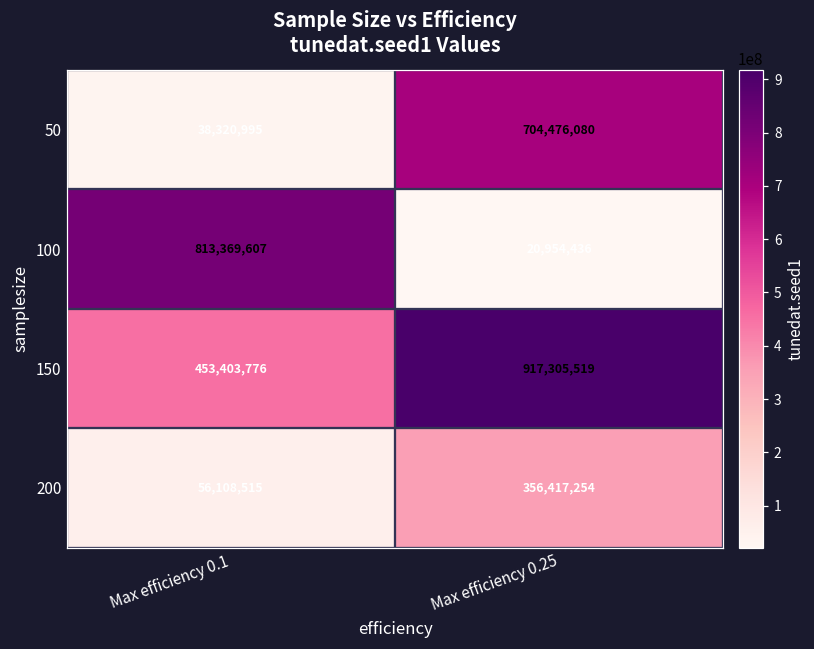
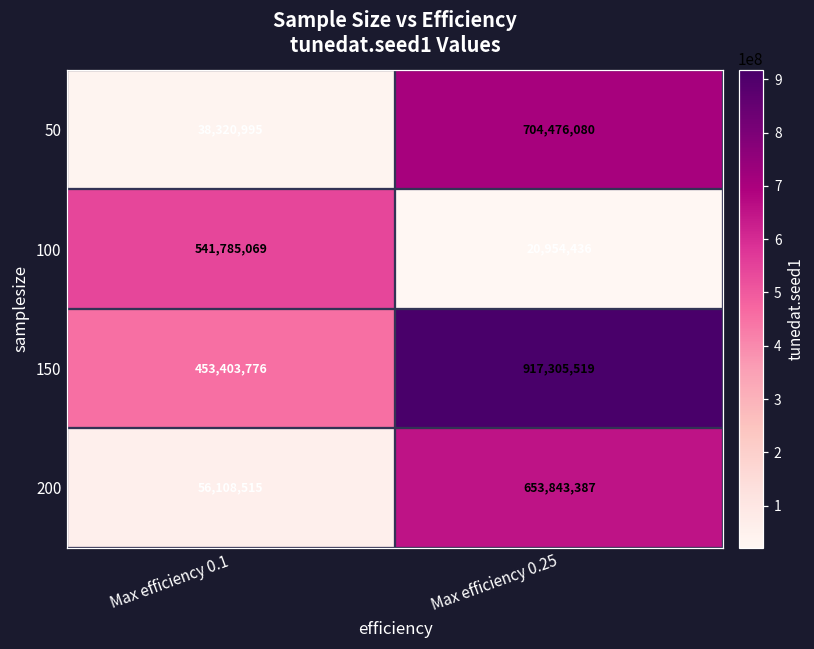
100, Max efficiency 0.1: 813,369,607 -> 541,785,069
200, Max efficiency 0.25: 356,417,254 -> 653,843,387
